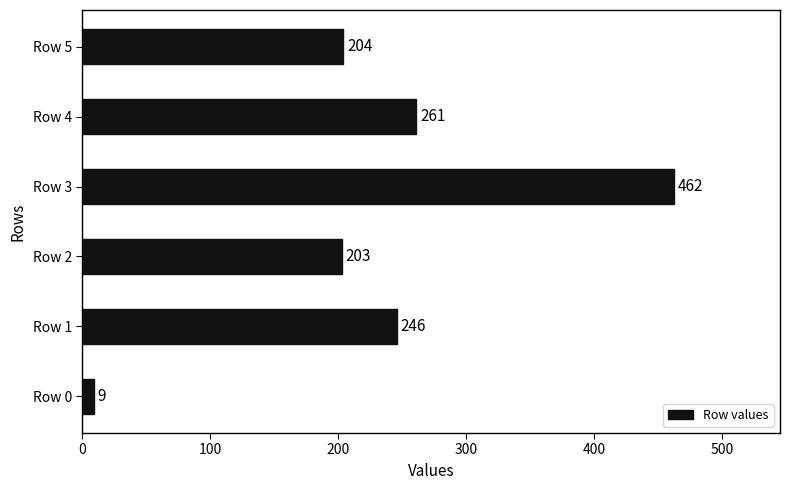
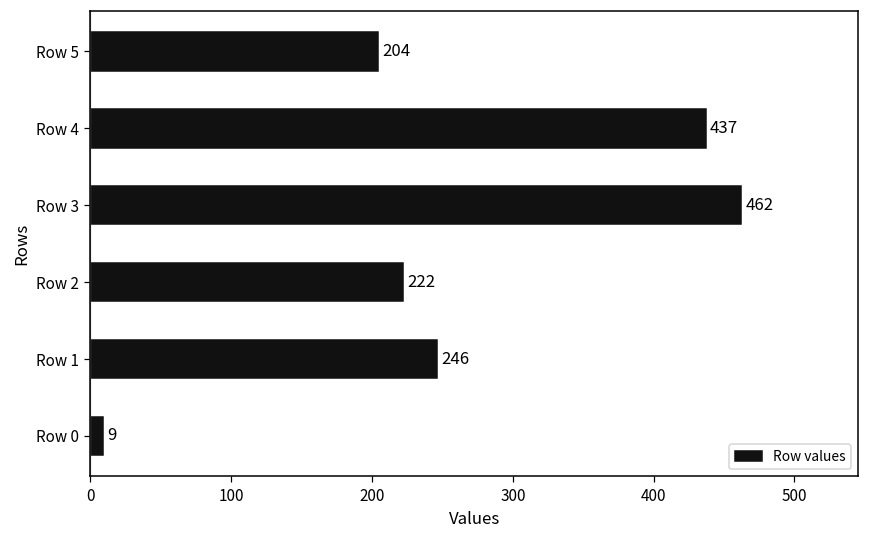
Row 4: 261 -> 437
Row 2: 203 -> 222
